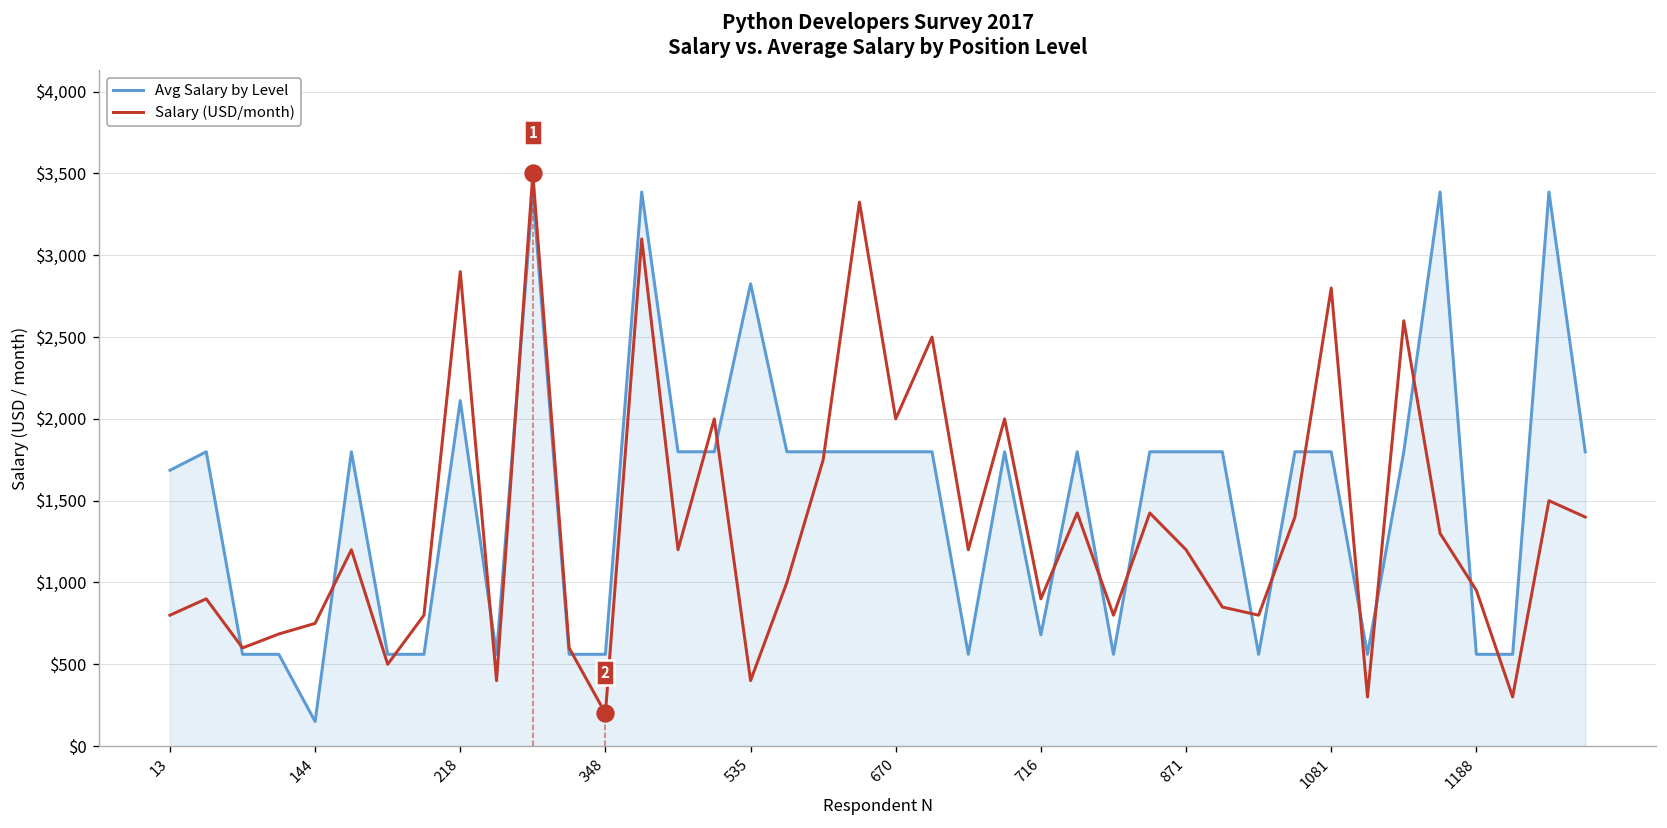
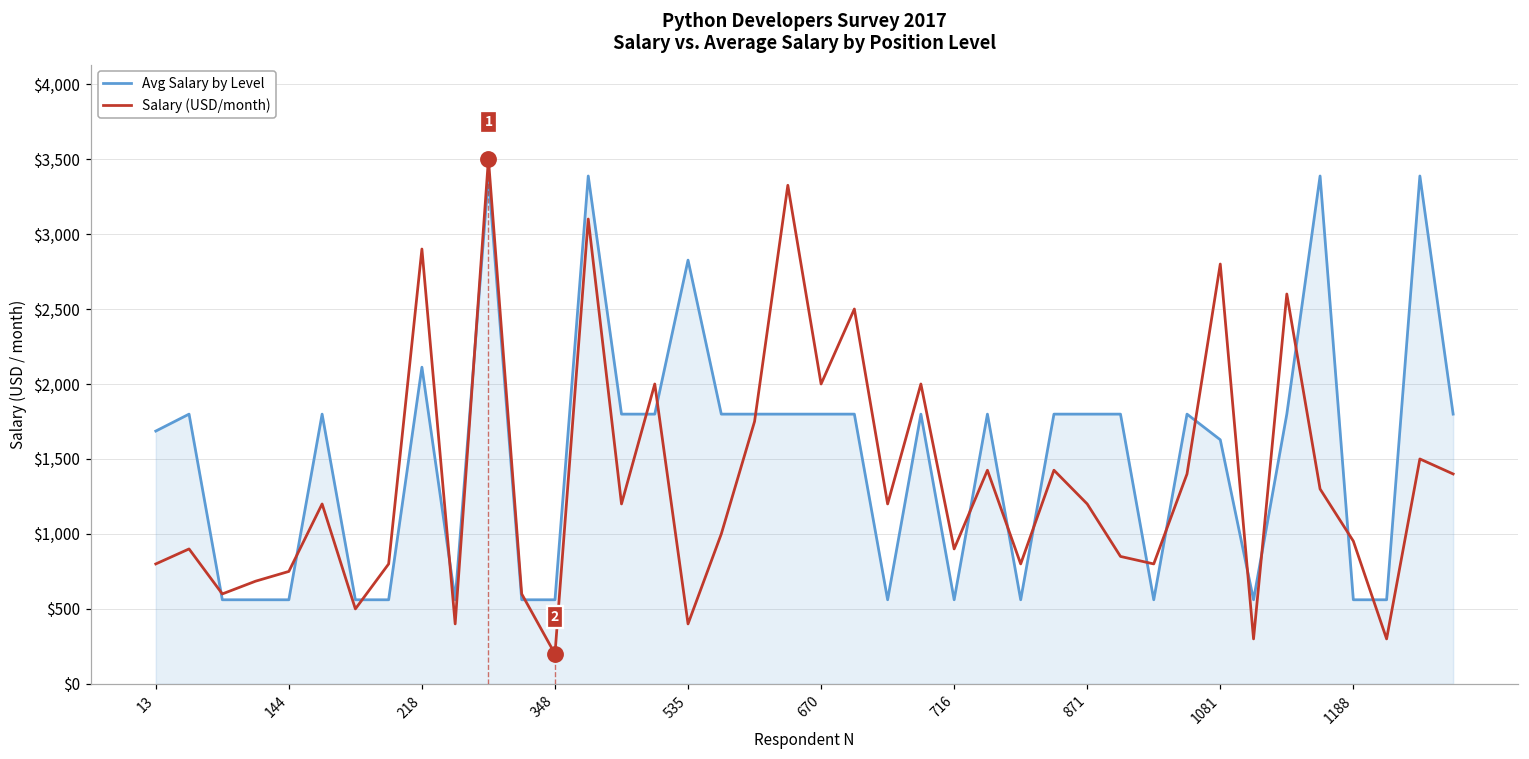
Avg Salary by Level, 144: $150 -> $560
Avg Salary by Level, 716: $680 -> $560
Avg Salary by Level, 1081: $1,800 -> $1,630
